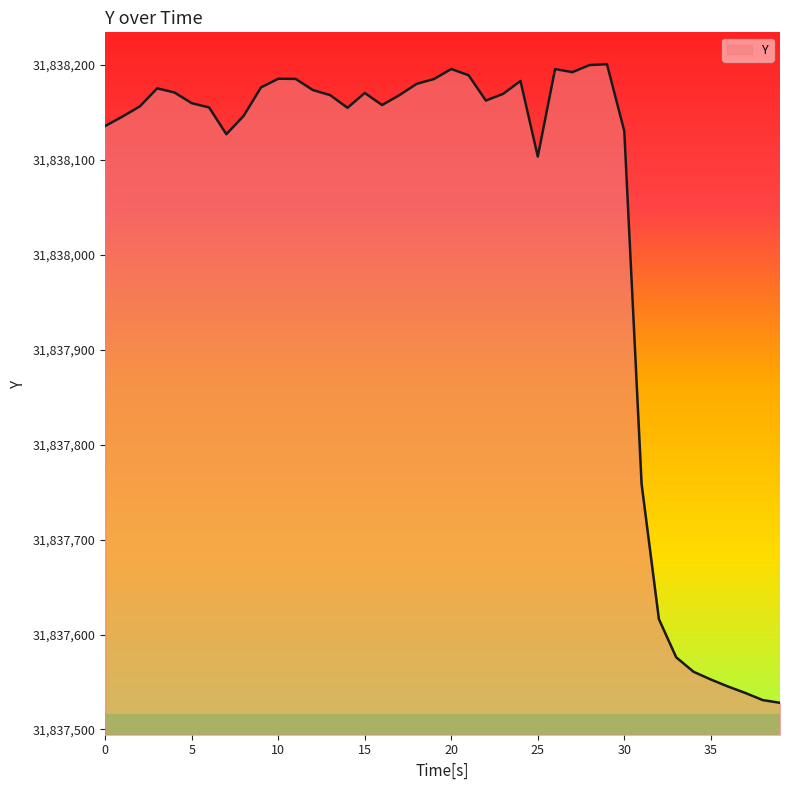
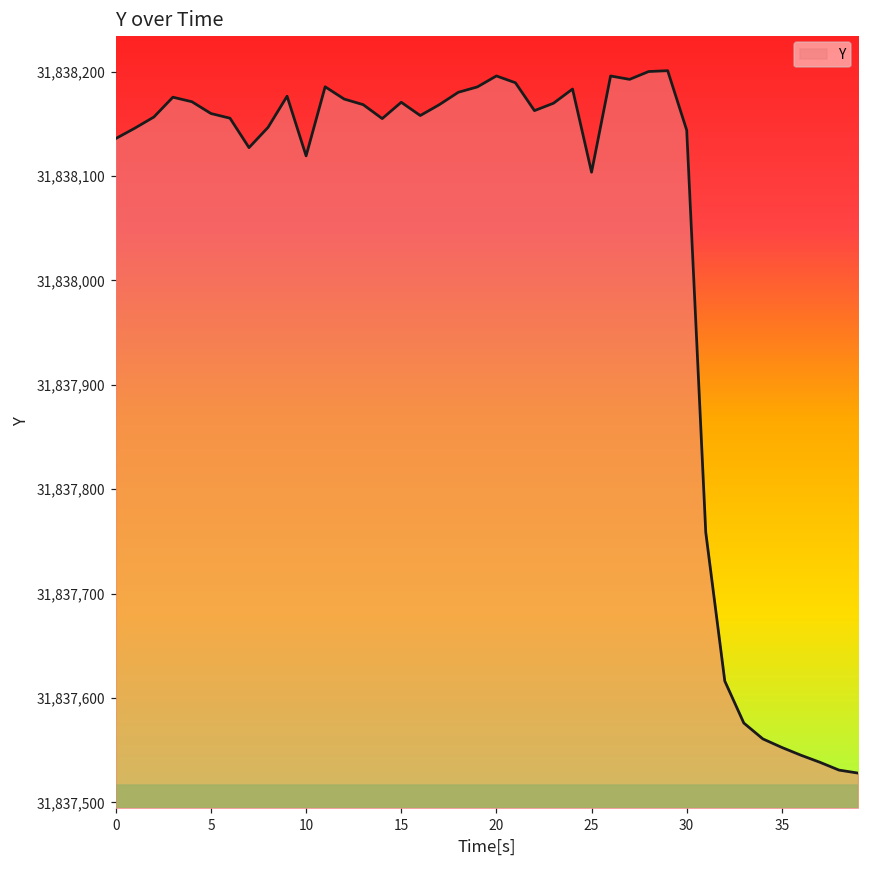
10: 31,838,190 -> 31,838,120
30: 31,838,130 -> 31,838,140
